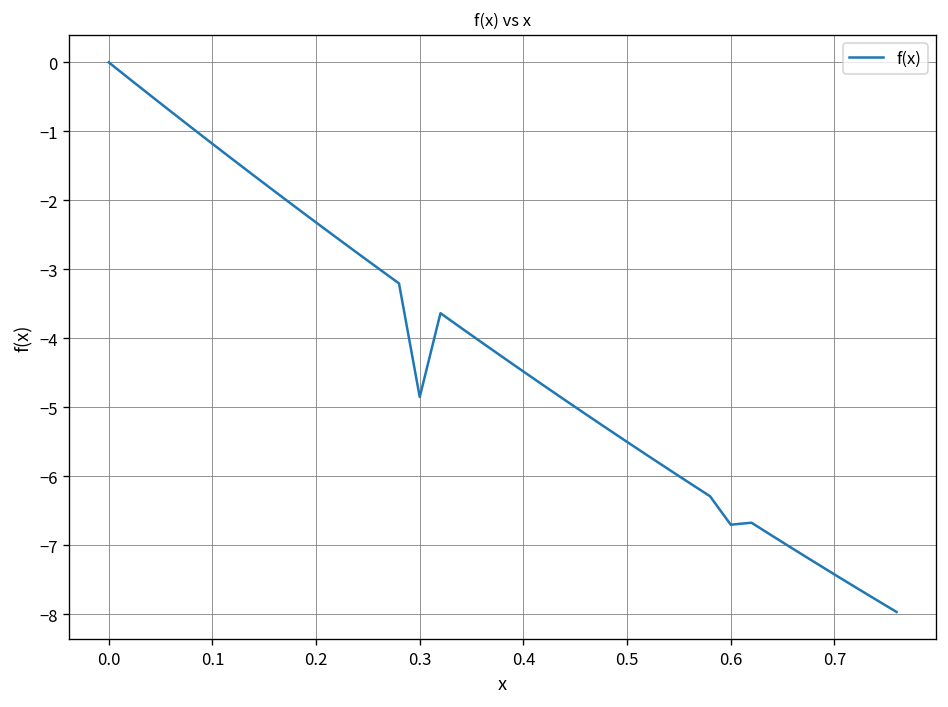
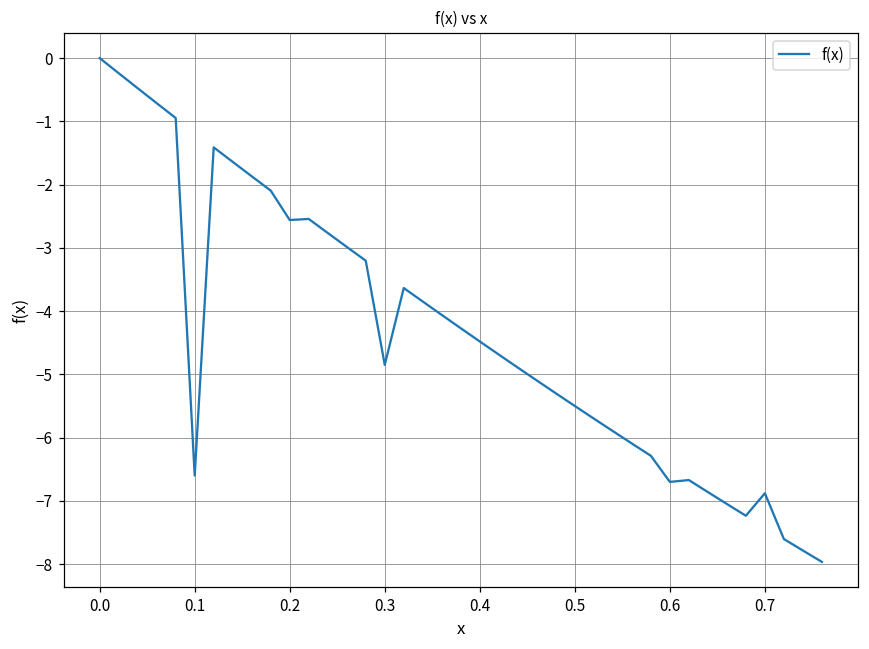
0.1: -1.2 -> -6.6
0.2: -2.3 -> -2.6
0.7: -7.4 -> -6.9
